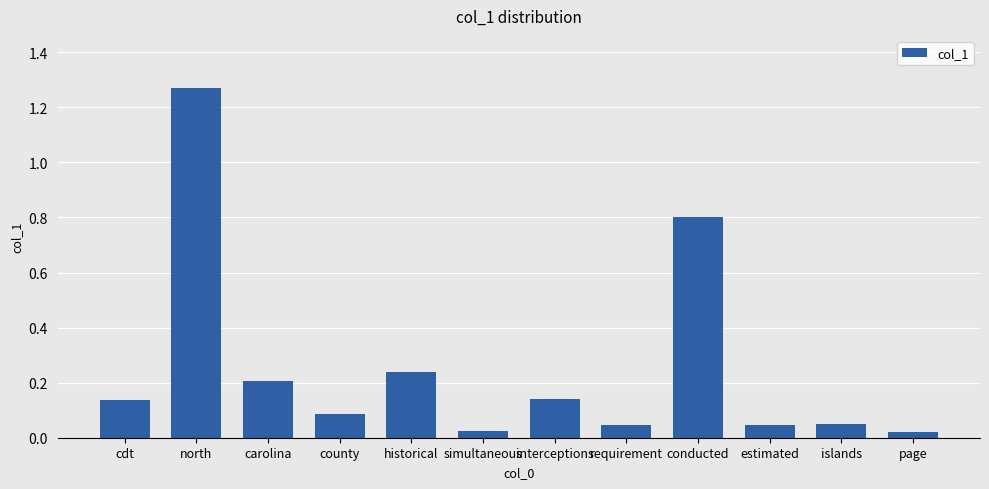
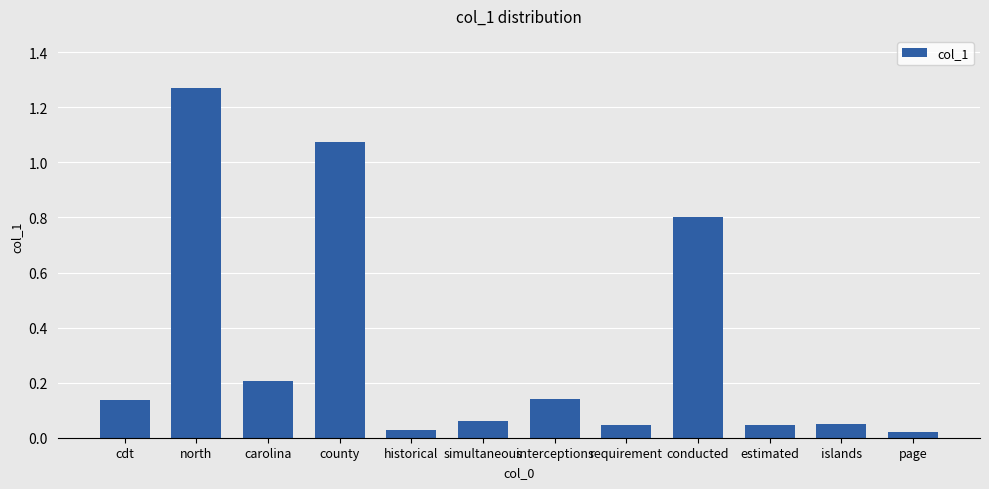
county: 0.09 -> 1.08
historical: 0.24 -> 0.03
simultaneous: 0.02 -> 0.06
